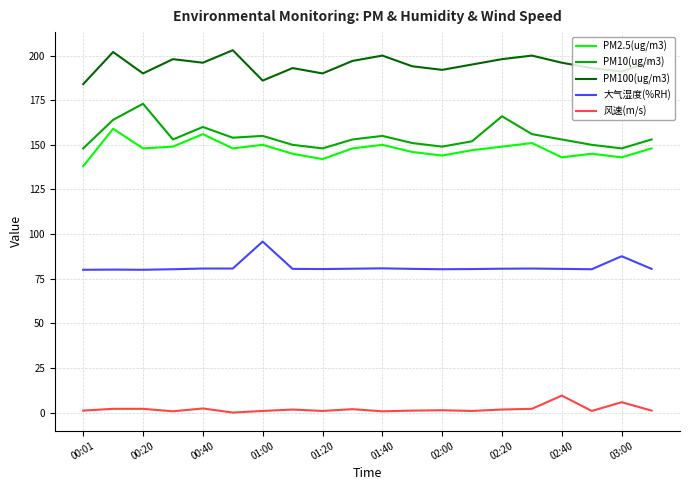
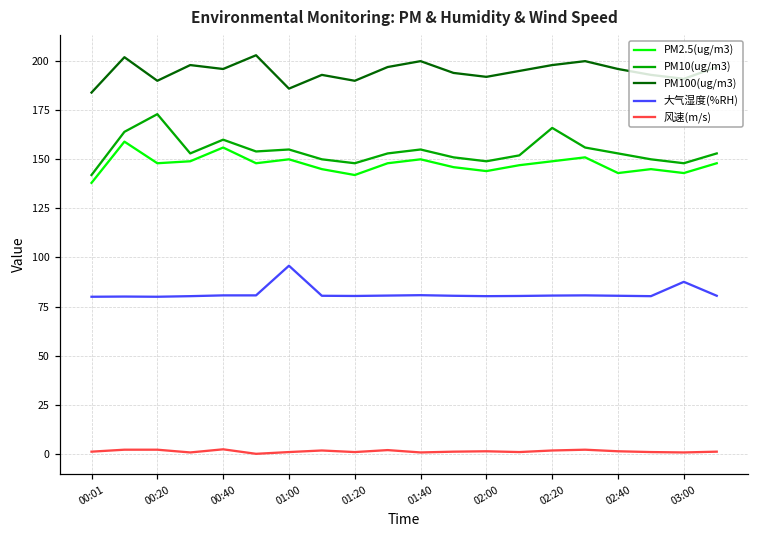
PM10(ug/m3), 00:01: 148 -> 142
风速(m/s), 02:40: 10 -> 1
风速(m/s), 03:00: 6 -> 1
